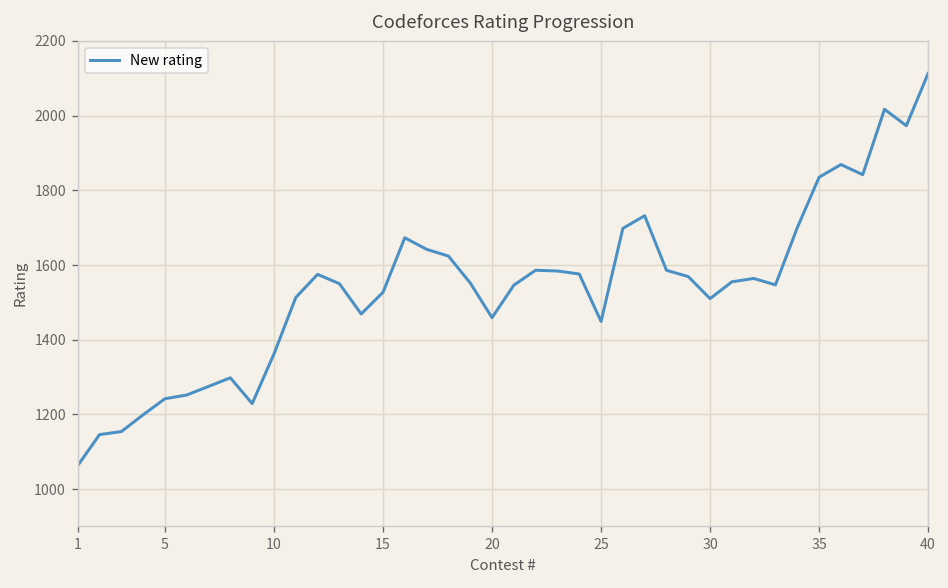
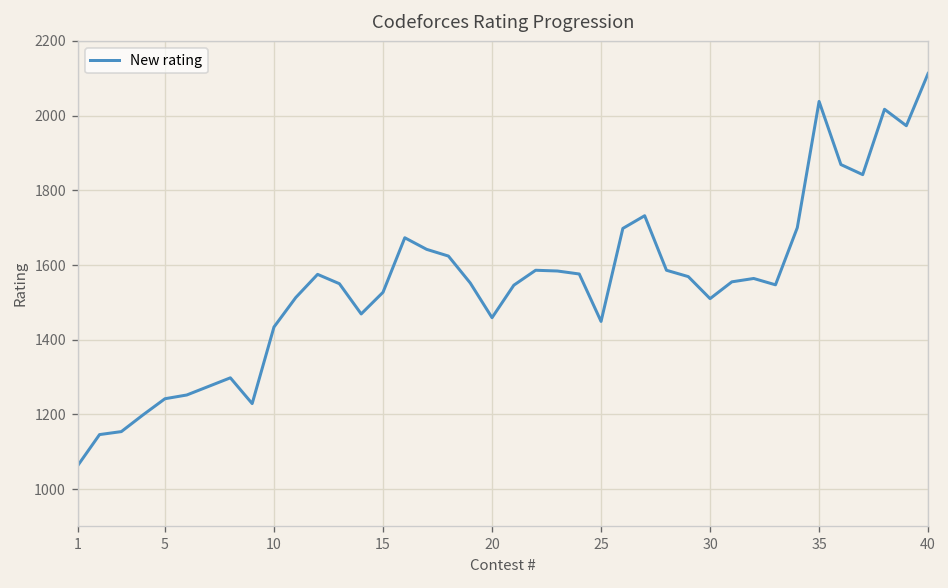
10: 1360 -> 1430
35: 1840 -> 2040
